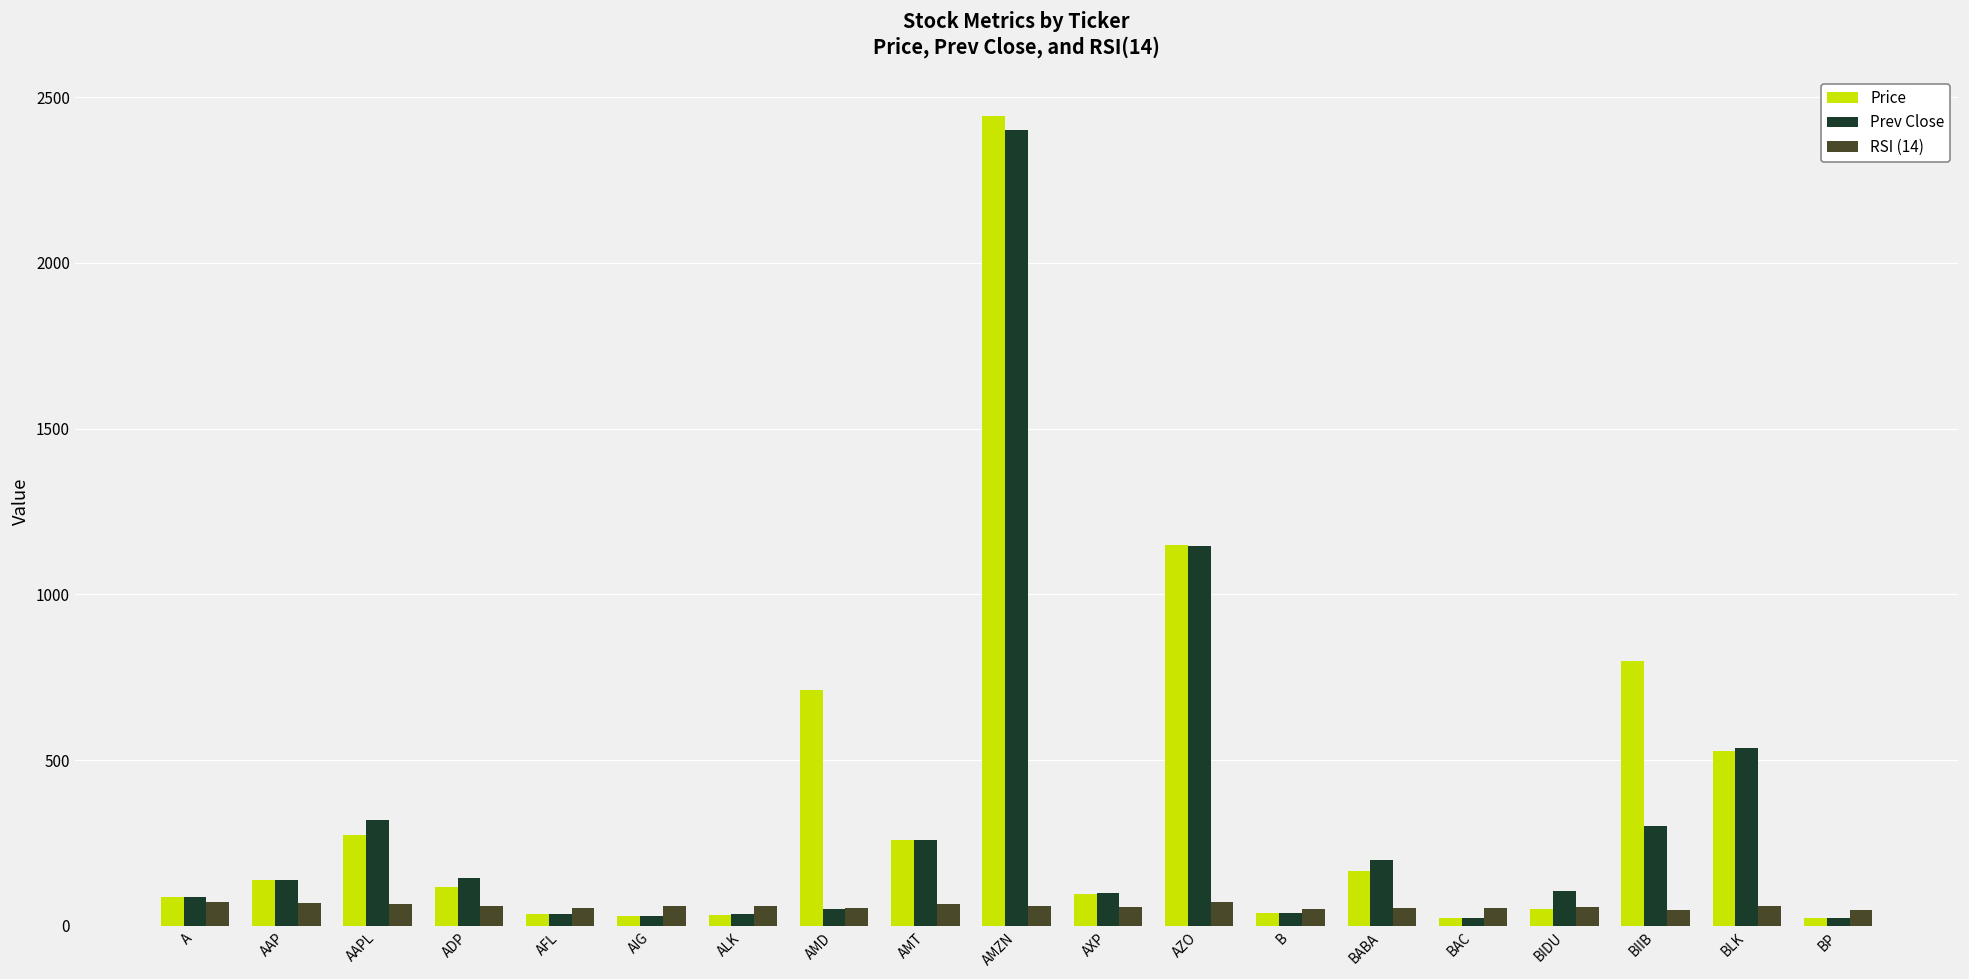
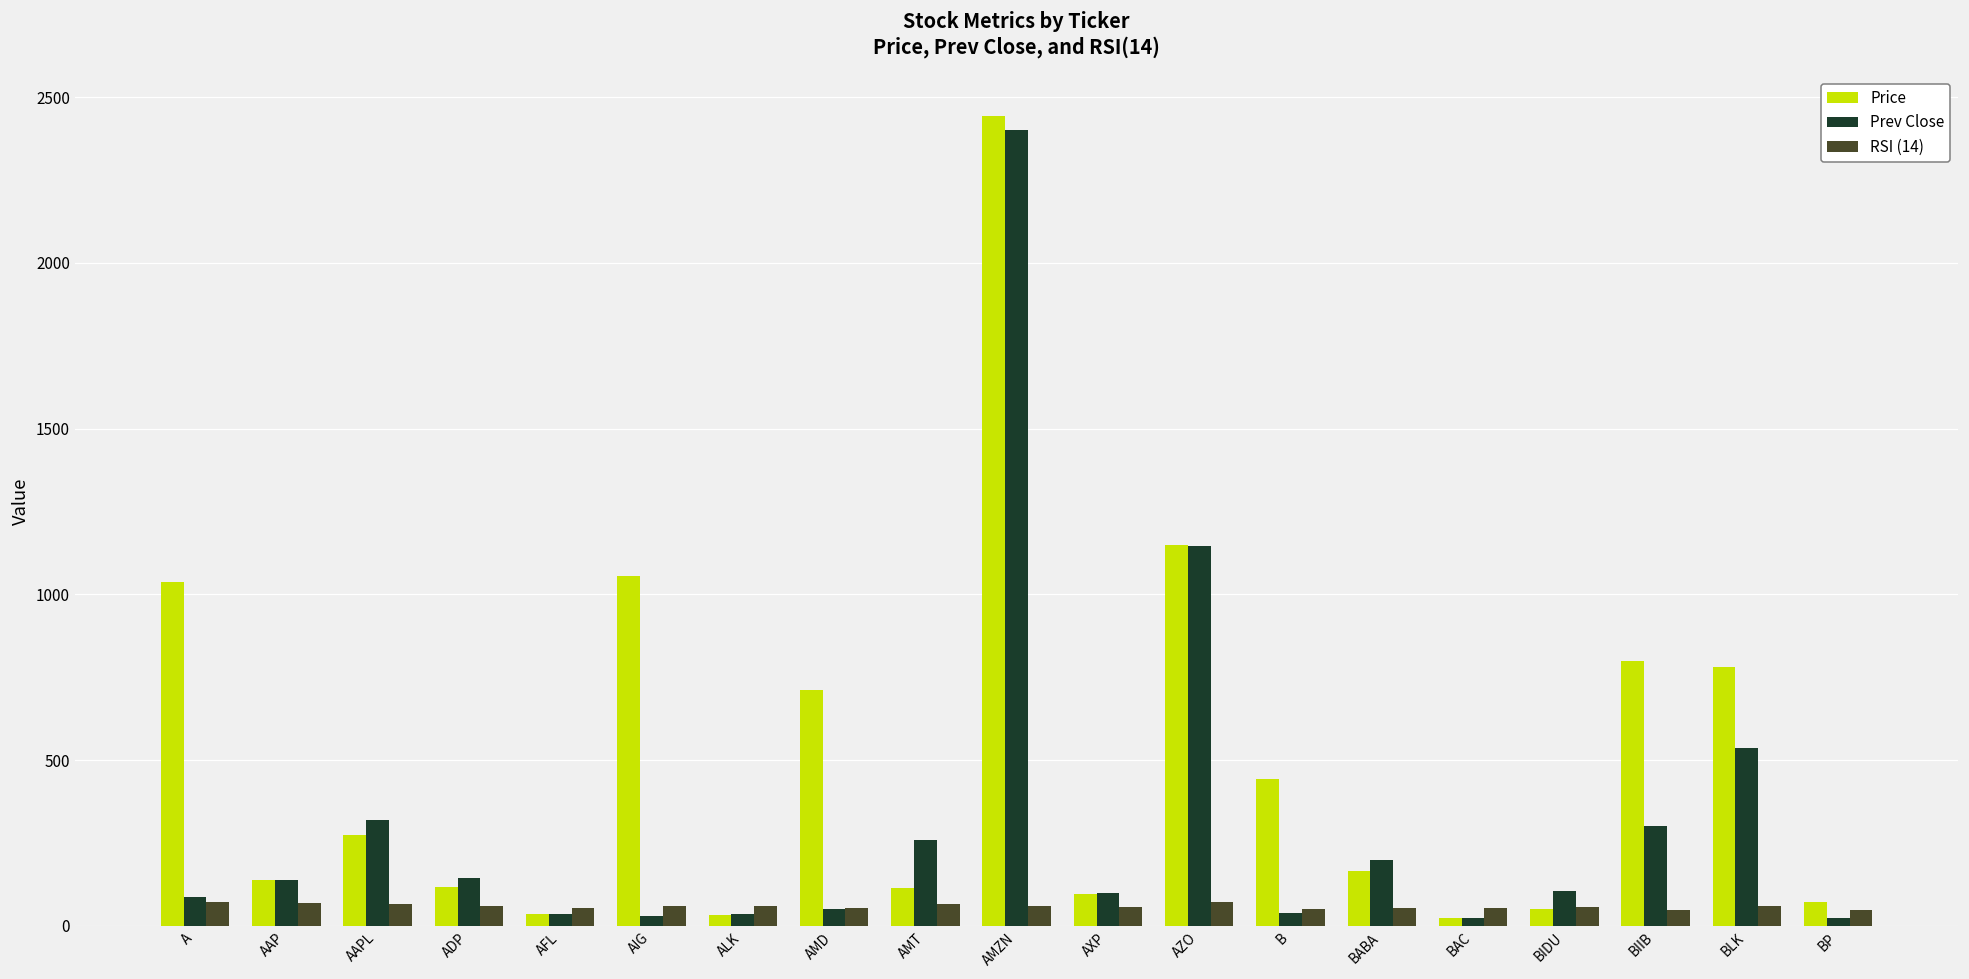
Price, A: 90 -> 1040
Price, AIG: 30 -> 1060
Price, AMT: 260 -> 110
Price, B: 40 -> 440
Price, BLK: 530 -> 780
Price, BP: 20 -> 70
